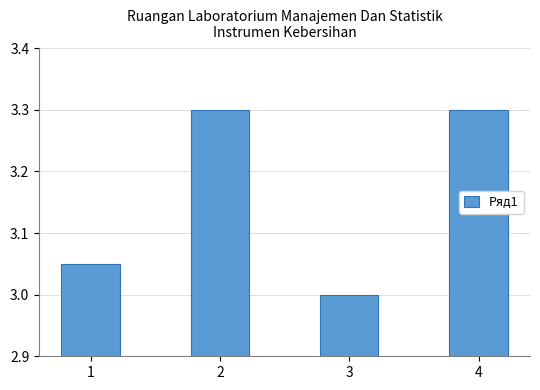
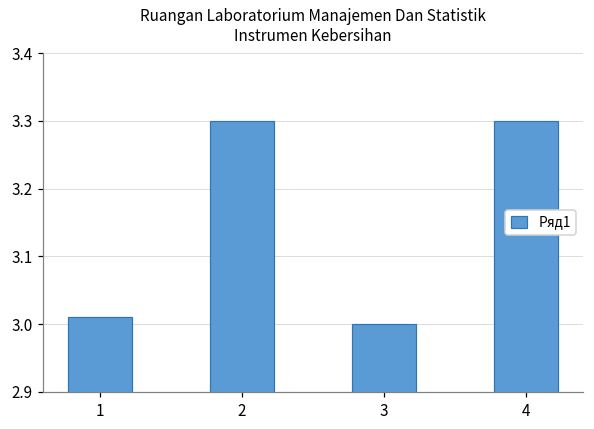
1: 3.05 -> 3.01
